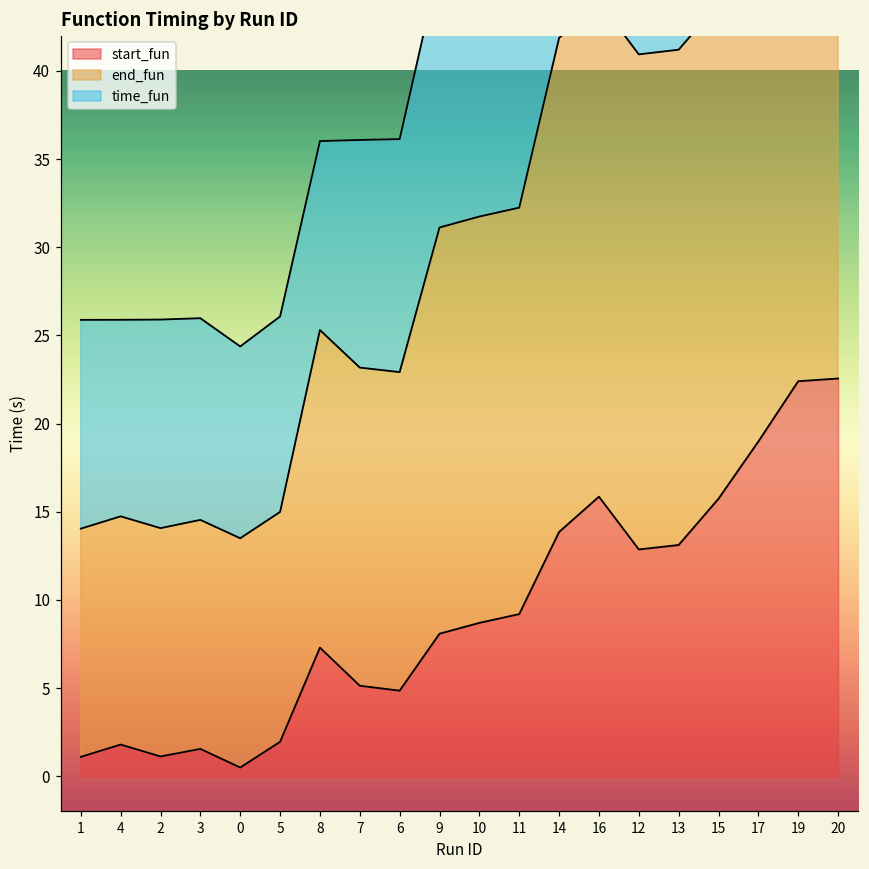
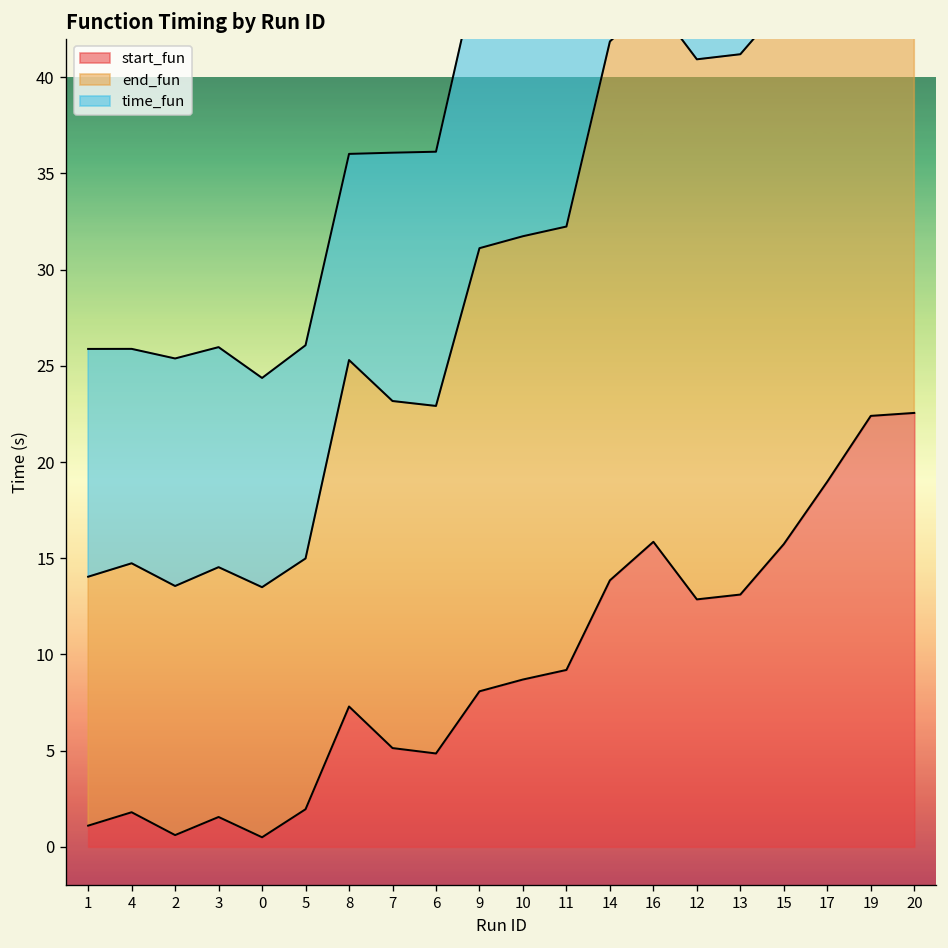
start_fun, 2: 1.1 -> 0.6
